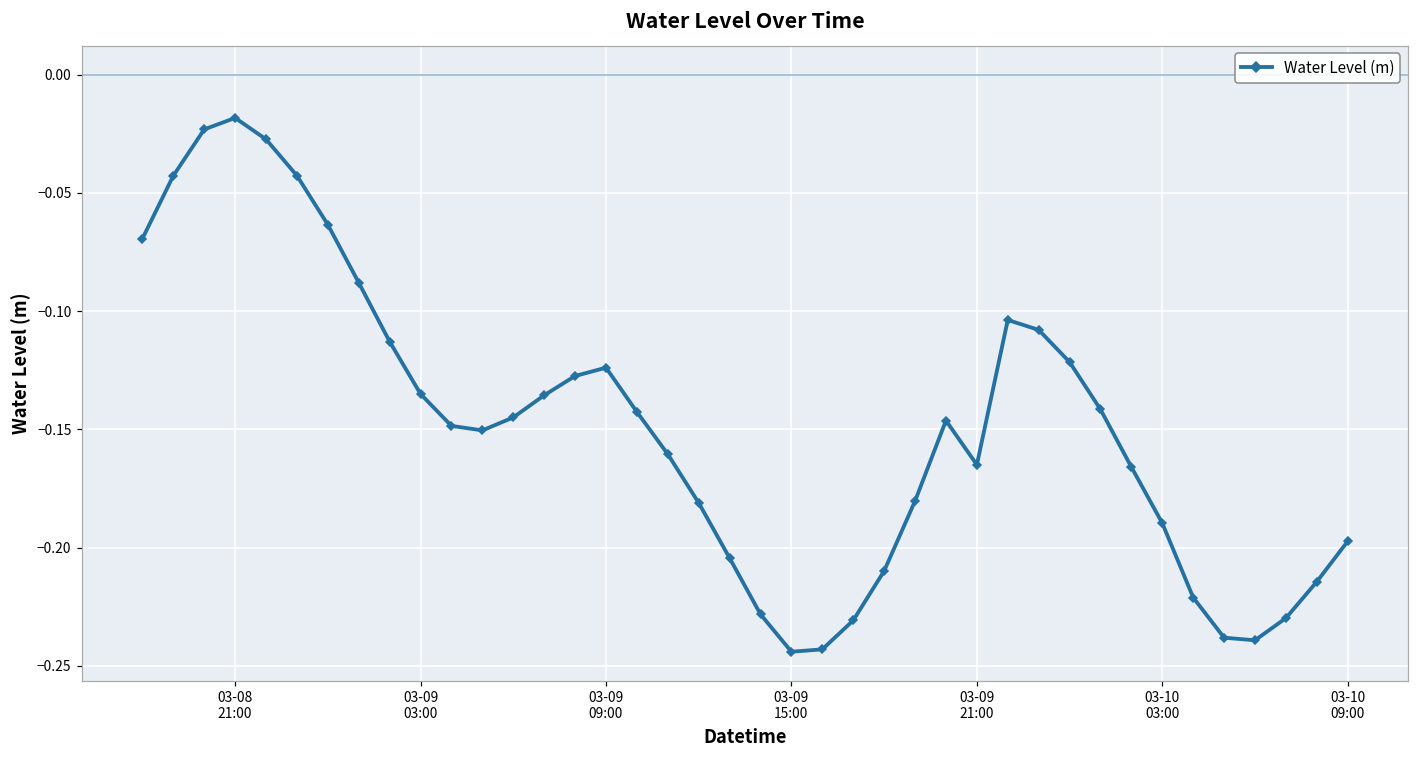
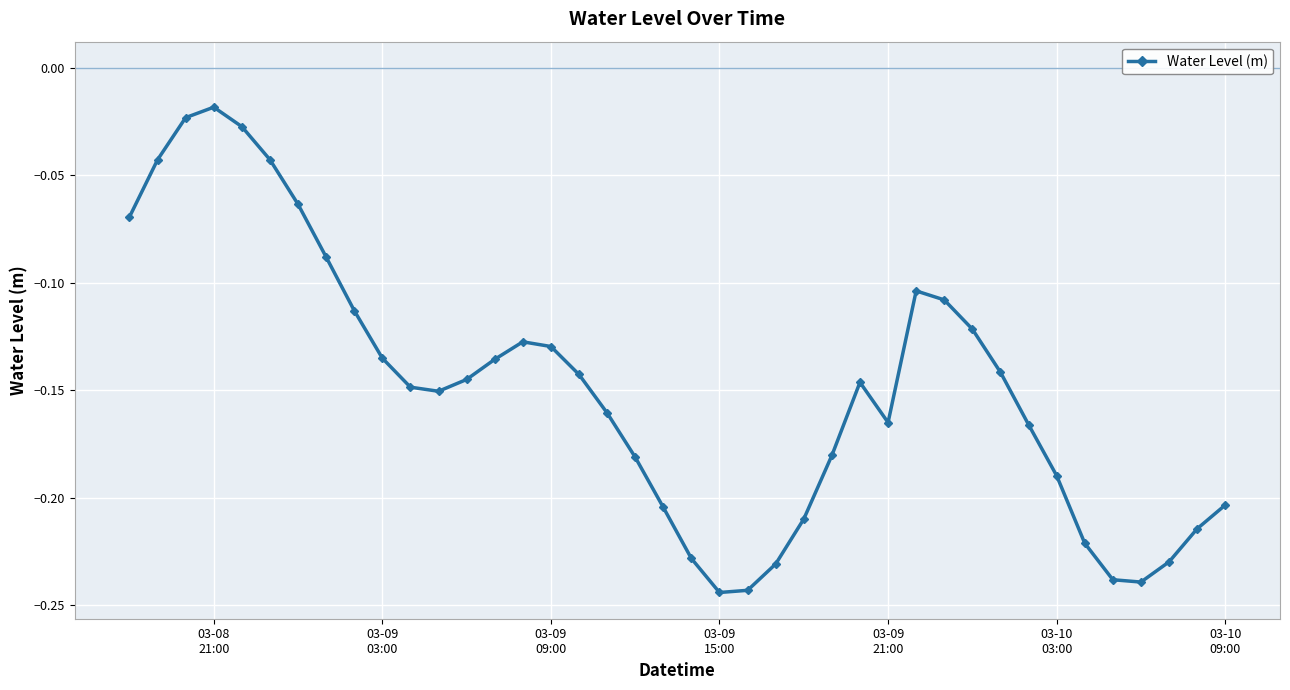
03-09 09:00: -0.124 -> -0.130
03-10 09:00: -0.197 -> -0.203
